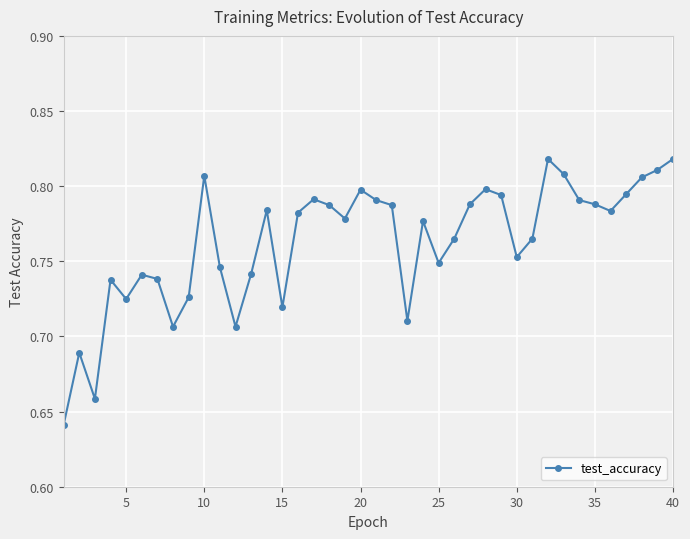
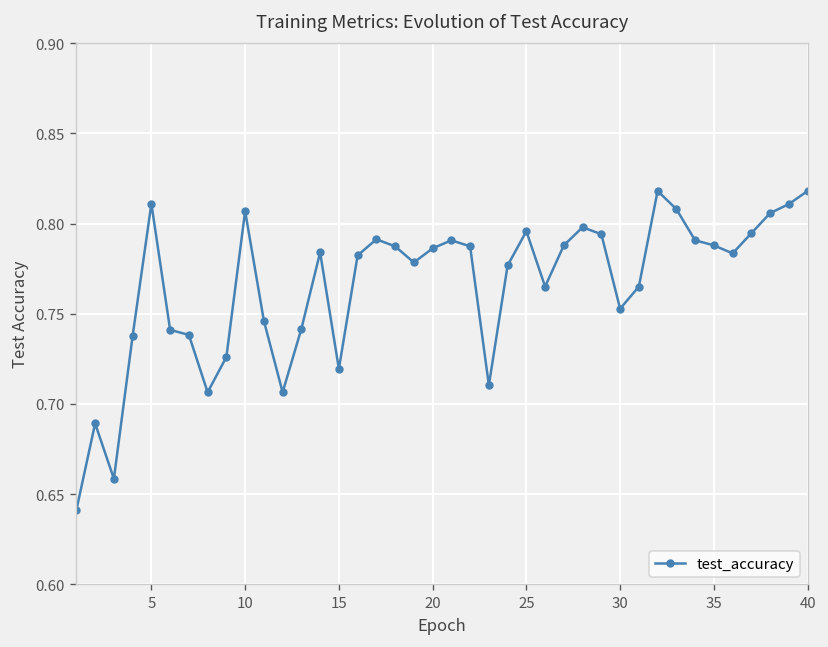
5: 0.725 -> 0.811
20: 0.798 -> 0.786
25: 0.749 -> 0.796
